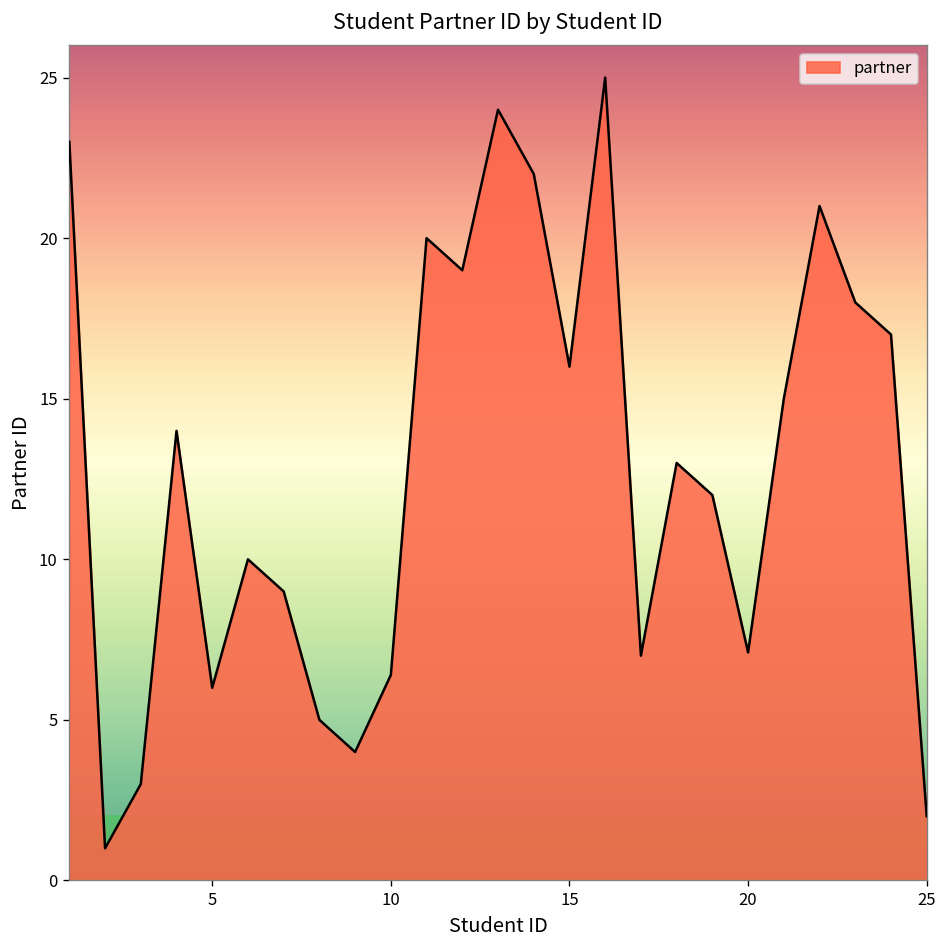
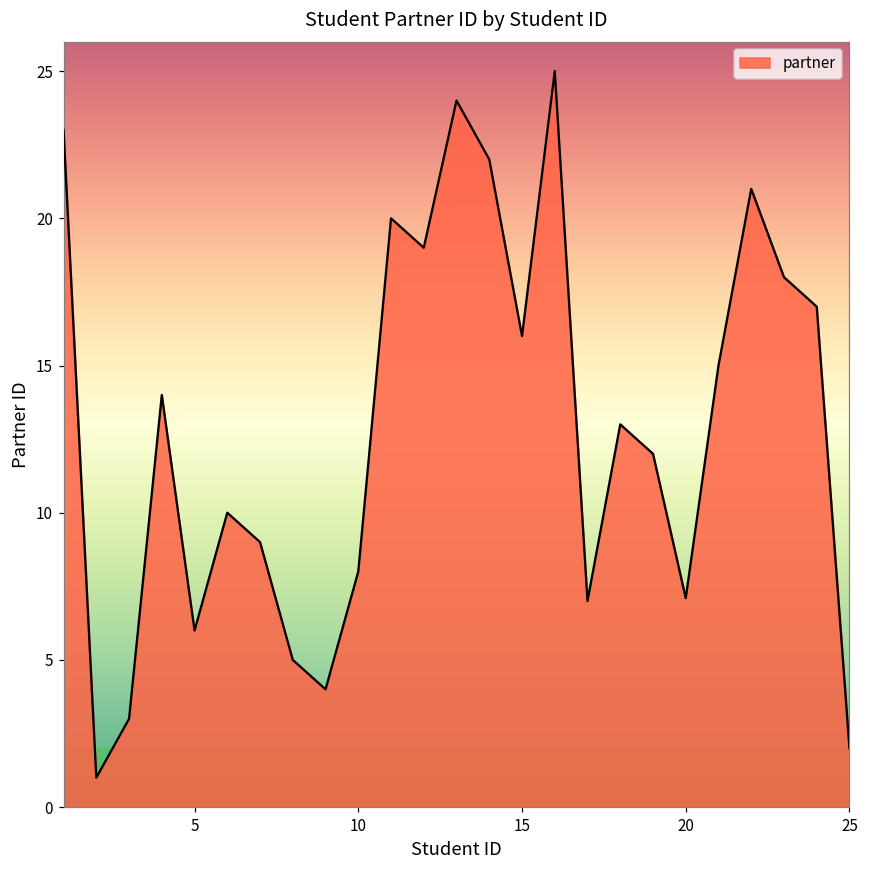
10: 6.4 -> 8.0
